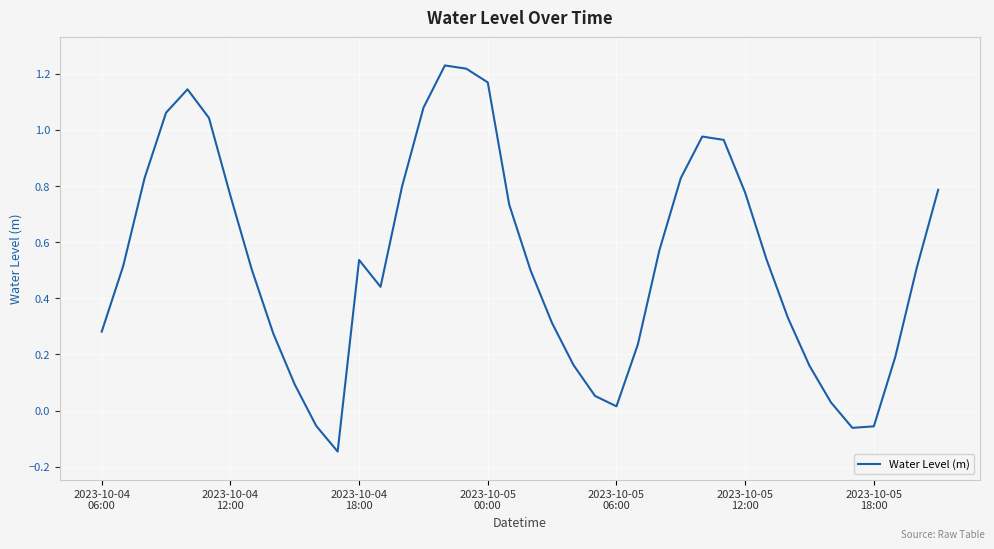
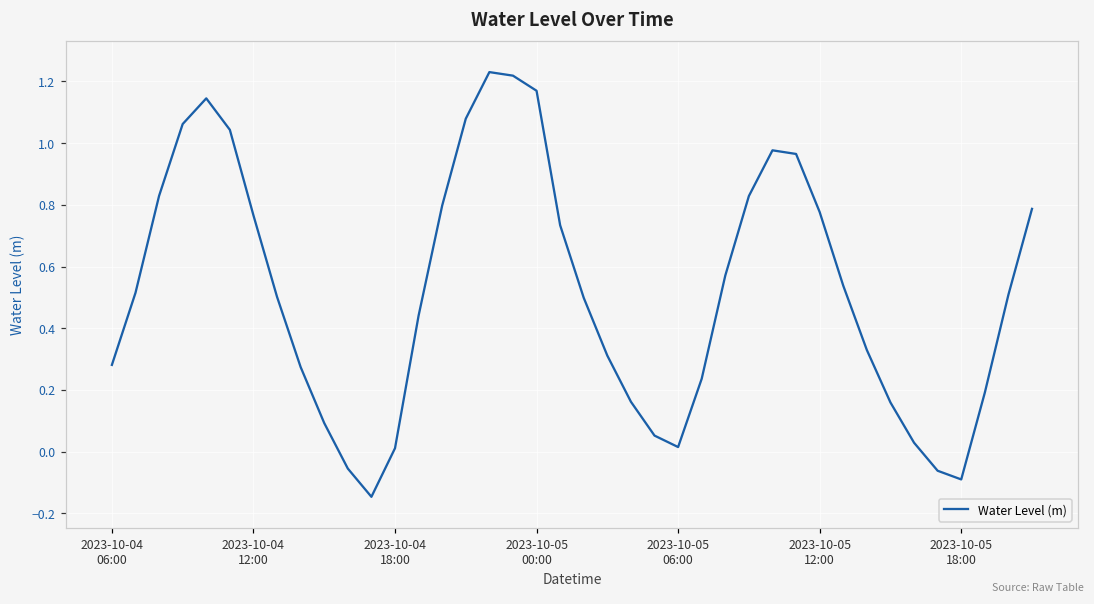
2023-10-04 18:00: 0.54 -> 0.01
2023-10-05 18:00: -0.06 -> -0.09
